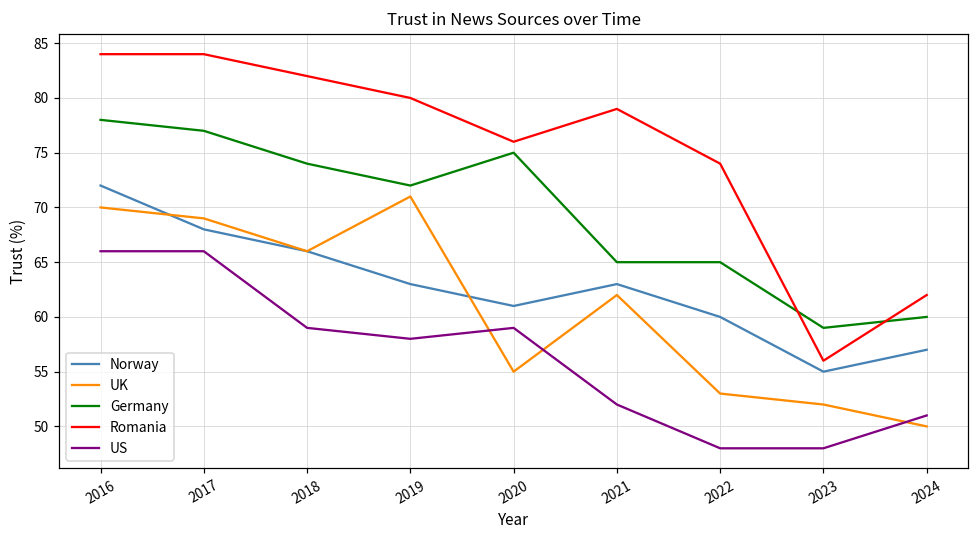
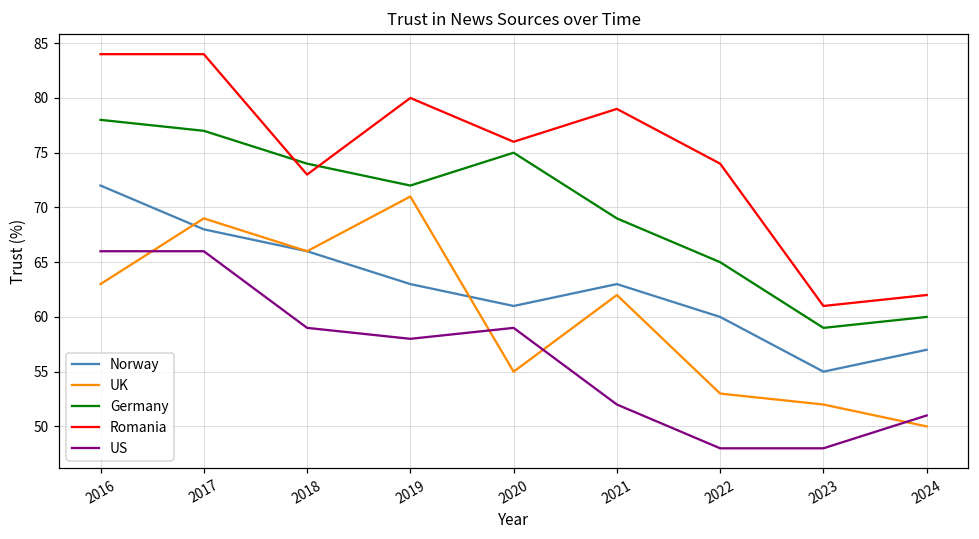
UK, 2016: 70 -> 63
Romania, 2018: 82 -> 73
Germany, 2021: 65 -> 69
Romania, 2023: 56 -> 61
